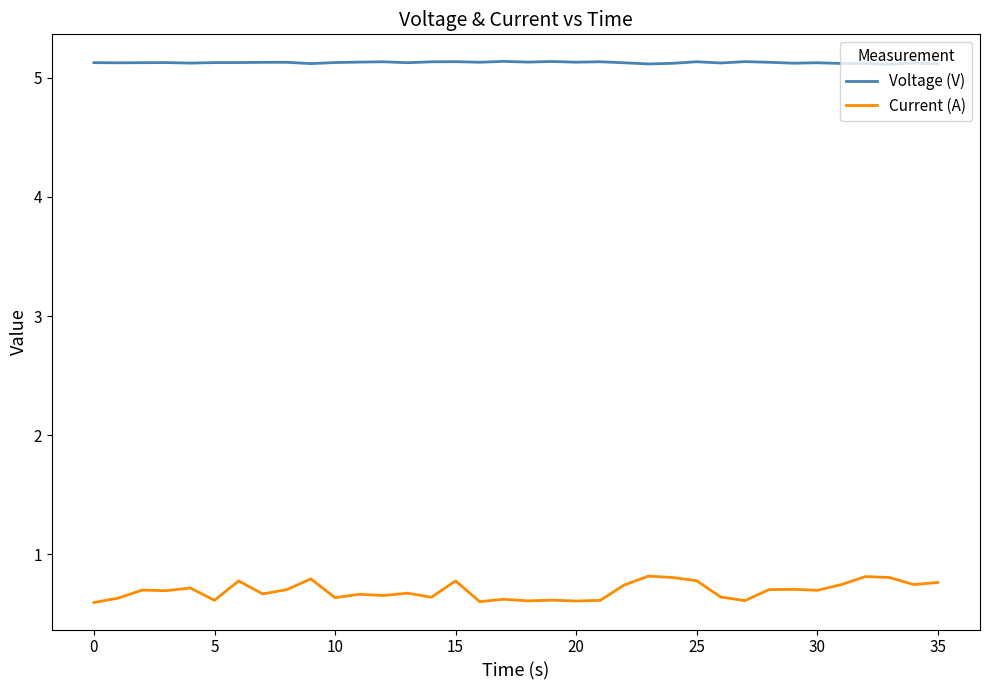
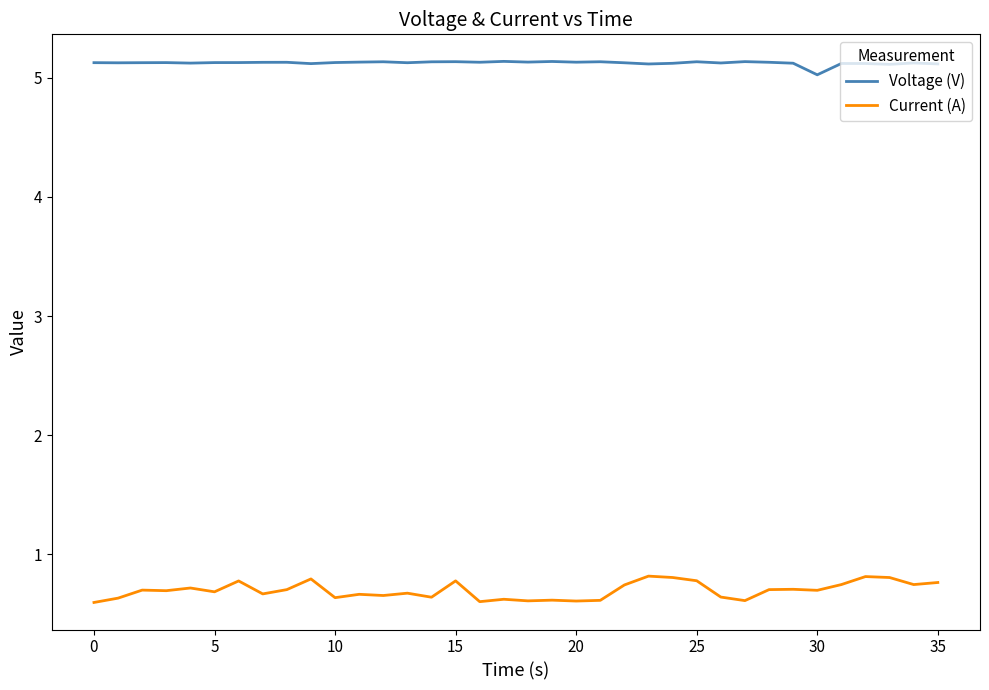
Current (A), 5: 0.61 -> 0.69
Voltage (V), 30: 5.13 -> 5.02
